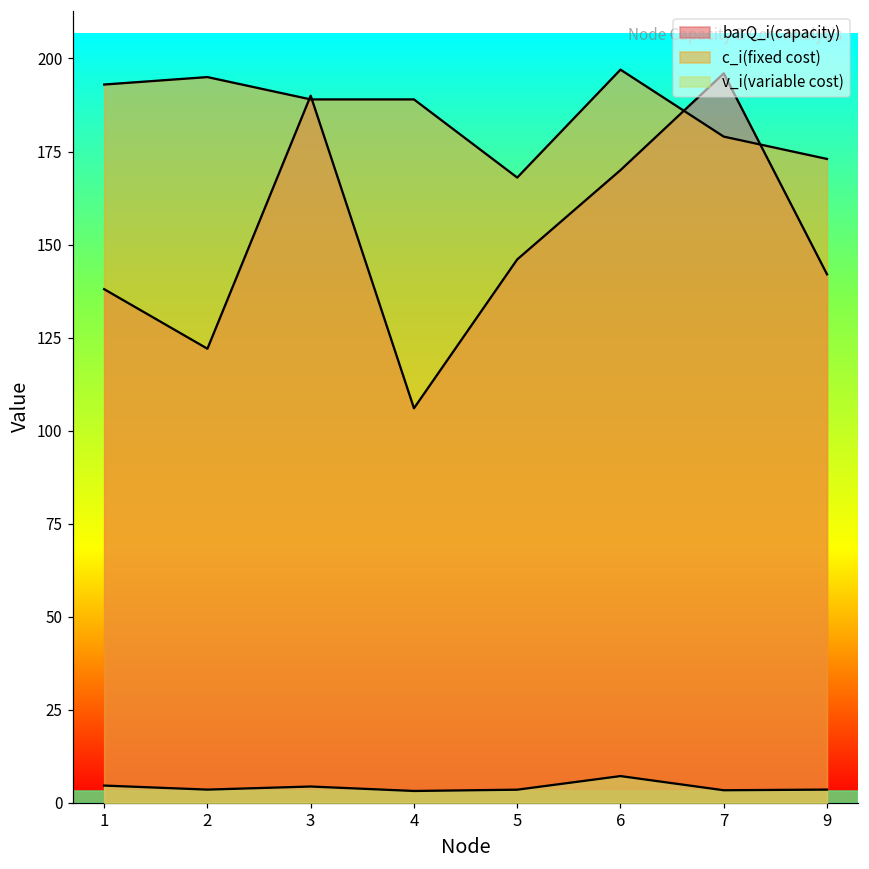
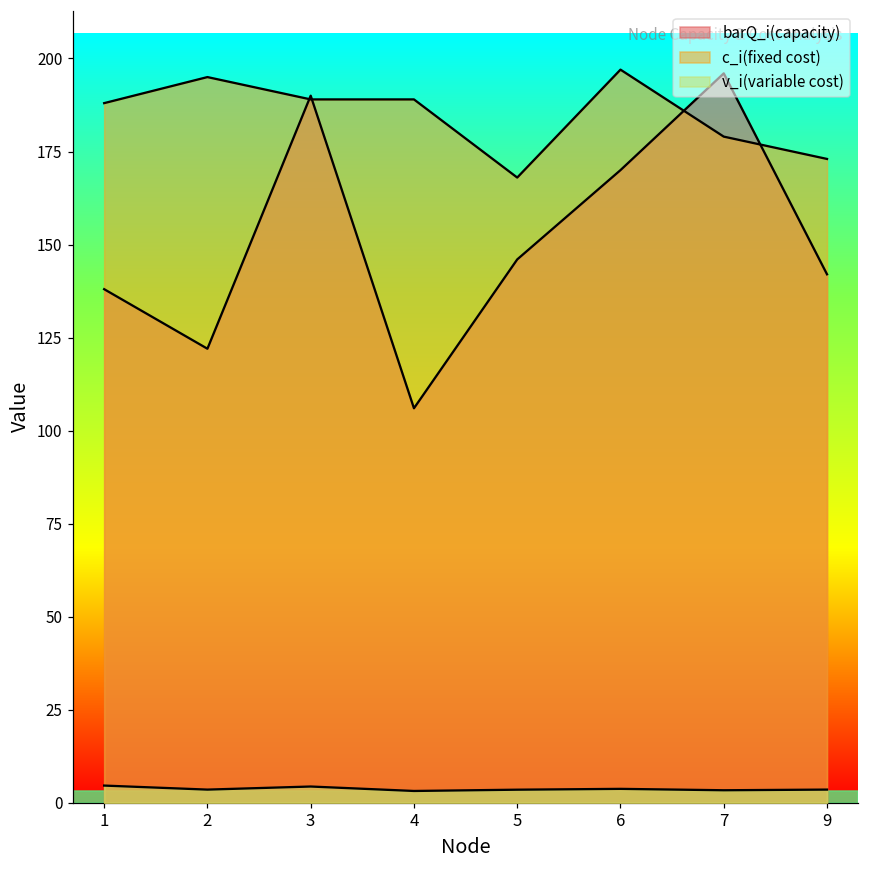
c_i(fixed cost), 1: 193 -> 188
v_i(variable cost), 6: 7 -> 4
